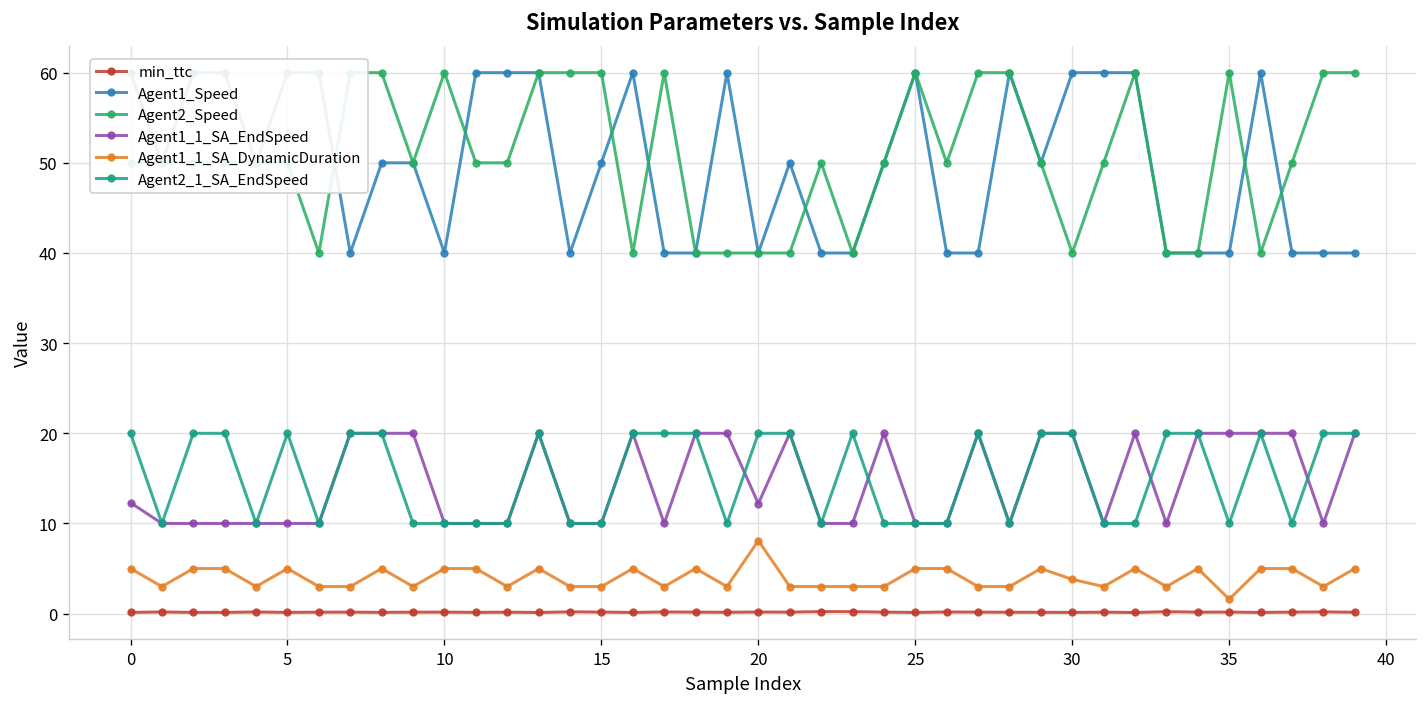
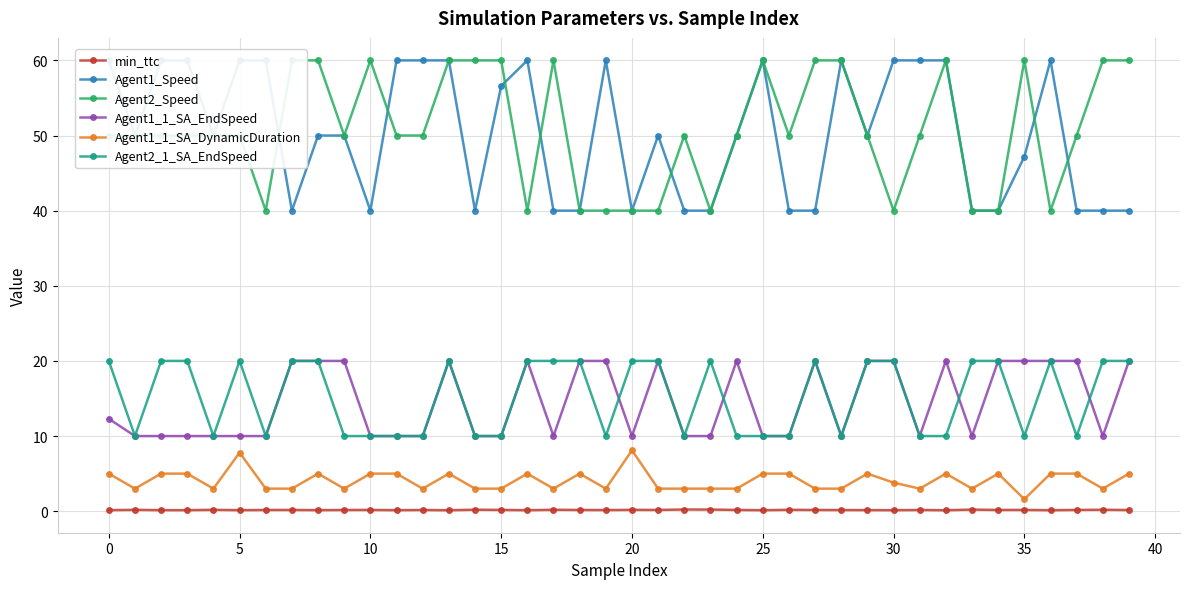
Agent1_1_SA_DynamicDuration, 5: 5 -> 8
Agent1_Speed, 15: 50 -> 57
Agent1_1_SA_EndSpeed, 20: 12 -> 10
Agent1_Speed, 35: 40 -> 47
